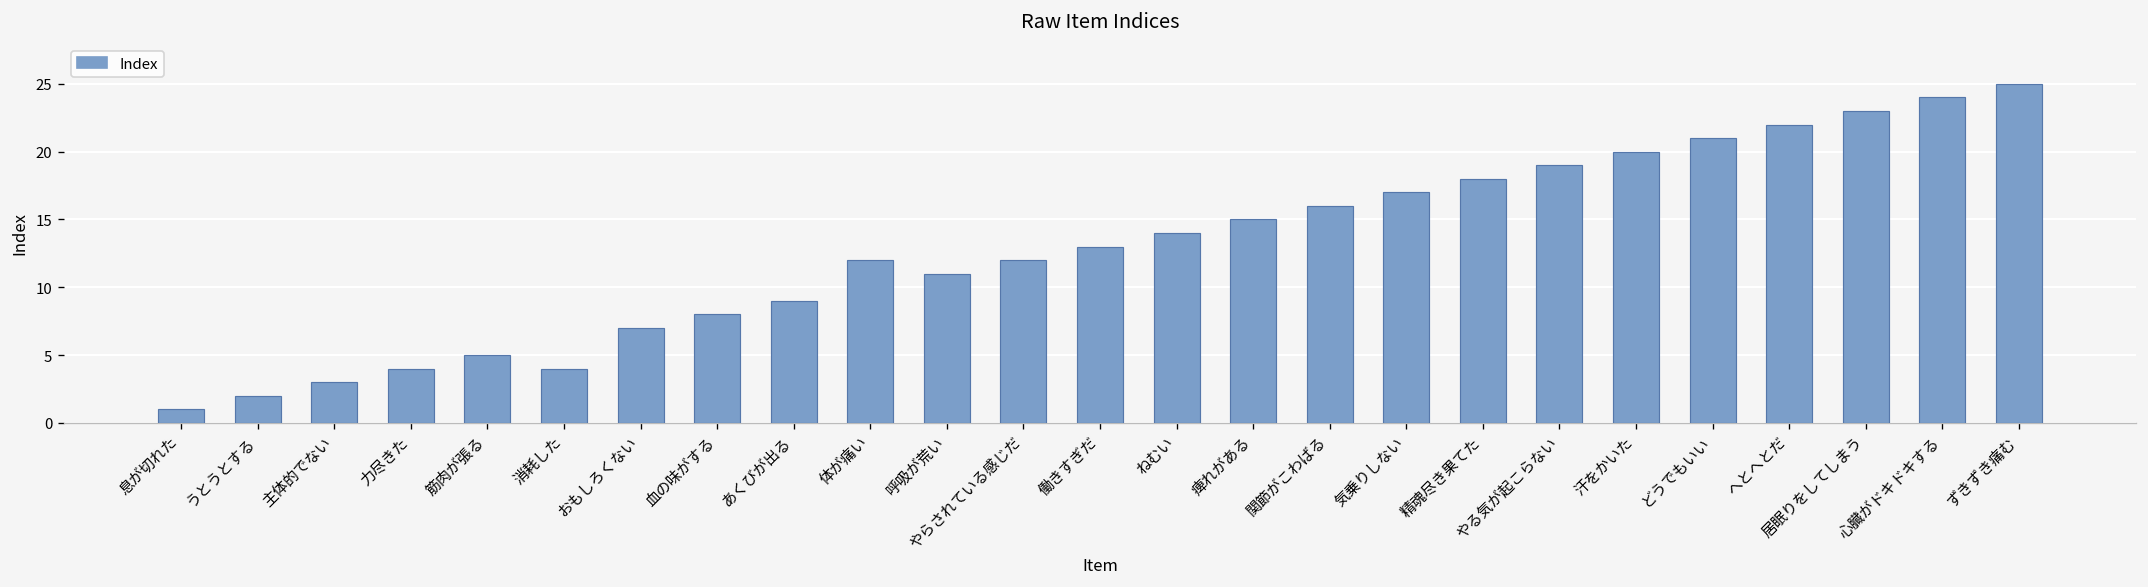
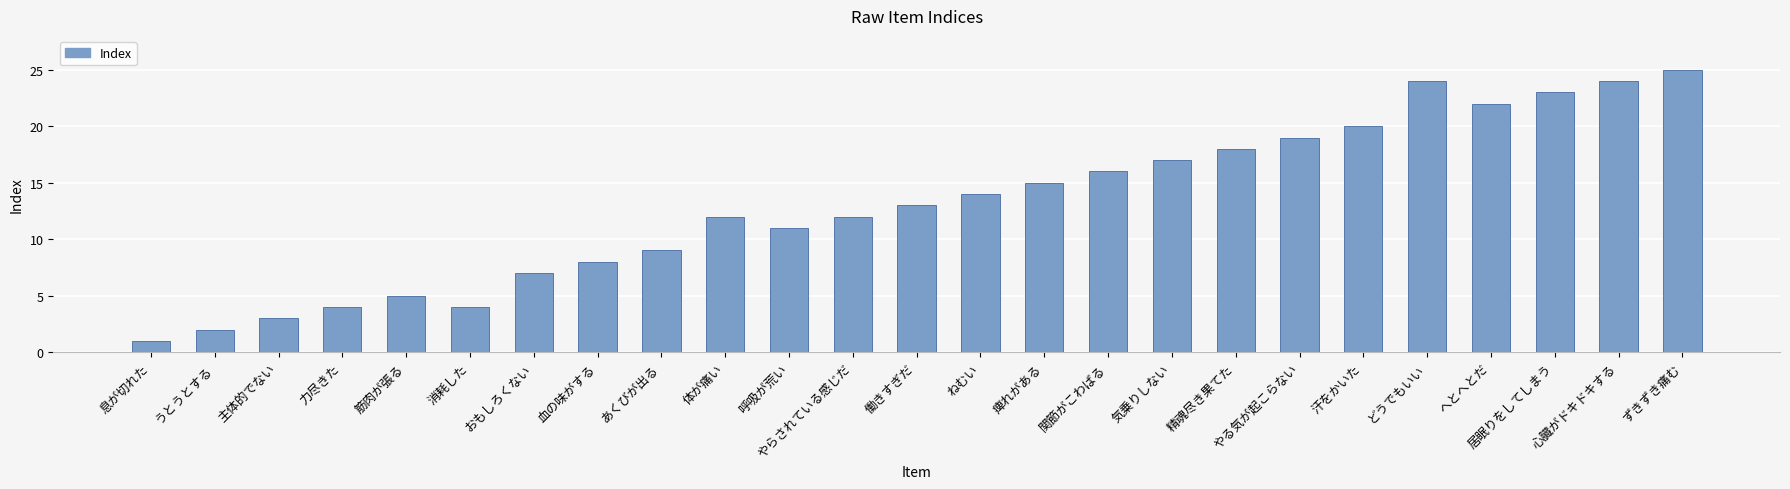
どうでもいい: 21 -> 24
